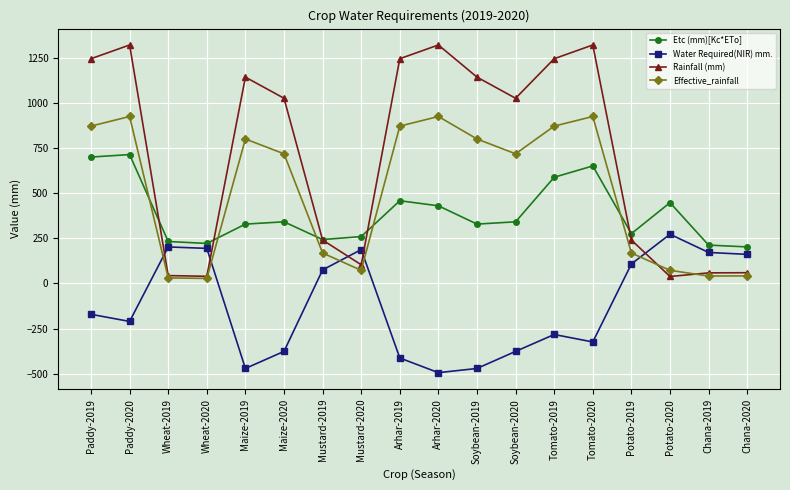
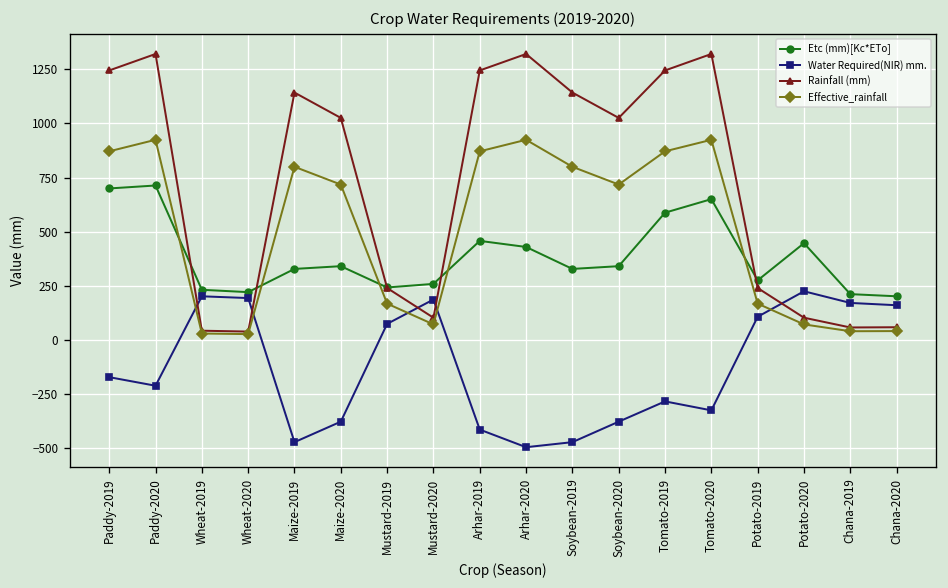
Water Required(NIR) mm., Potato-2020: 270 -> 220
Rainfall (mm), Potato-2020: 40 -> 100
